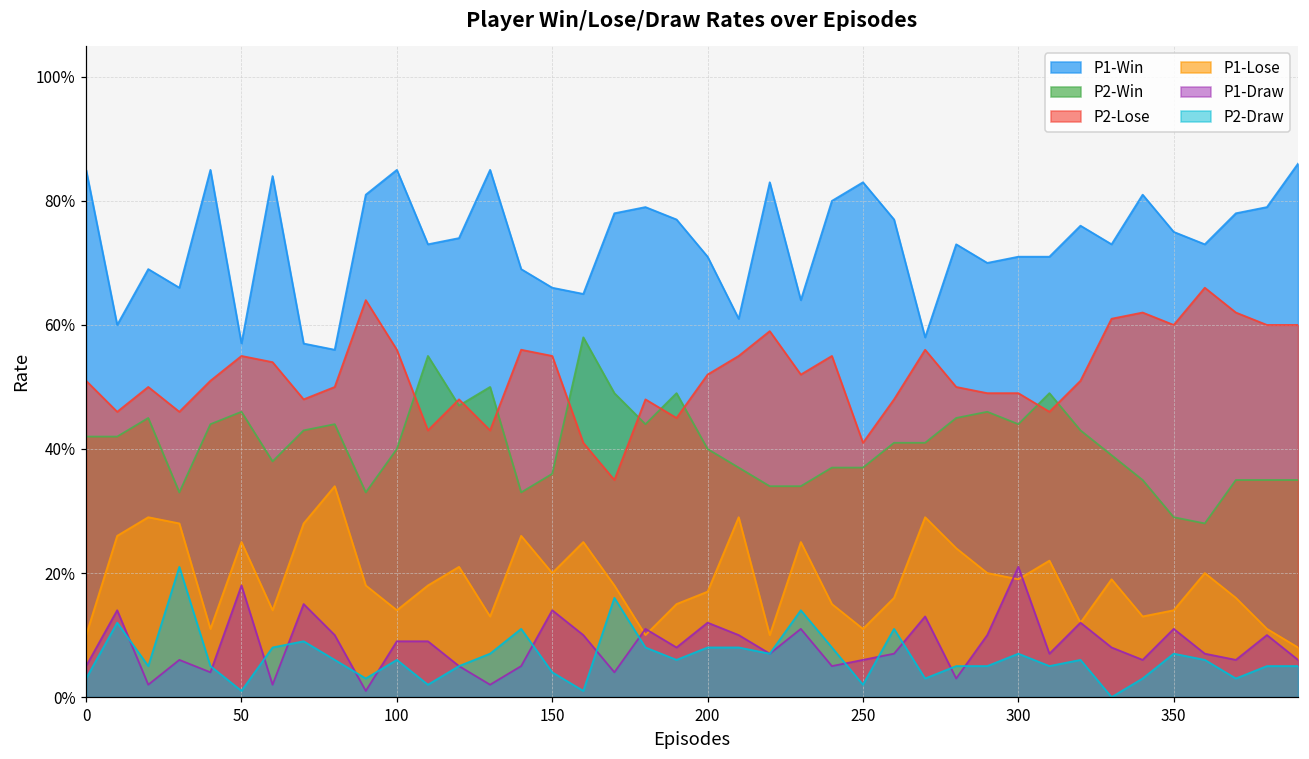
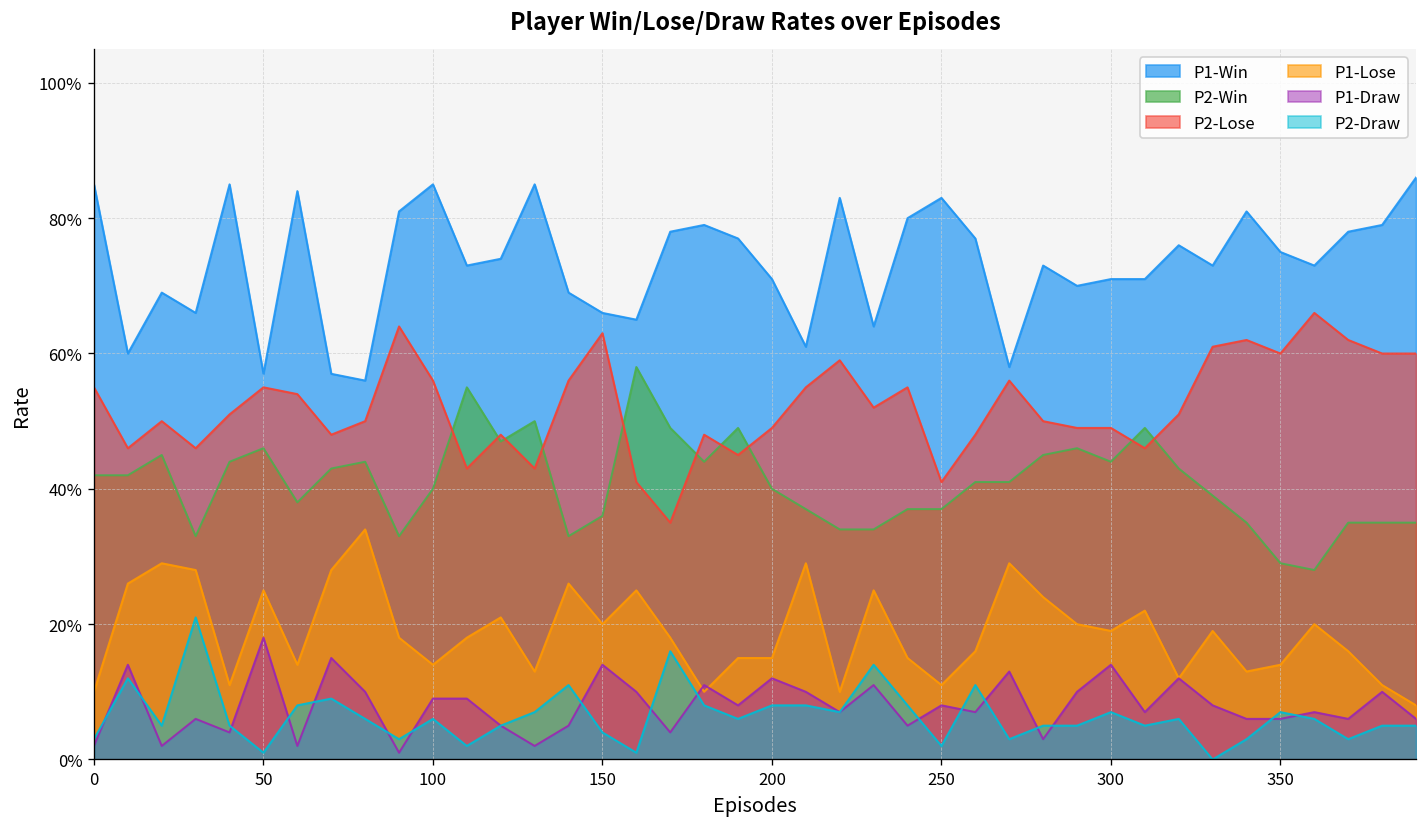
P2-Lose, 0: 51% -> 55%
P1-Draw, 0: 5% -> 2%
P2-Lose, 150: 55% -> 63%
P2-Lose, 200: 52% -> 49%
P1-Lose, 200: 17% -> 15%
P1-Draw, 250: 6% -> 8%
P1-Draw, 300: 21% -> 14%
P1-Draw, 350: 11% -> 6%
